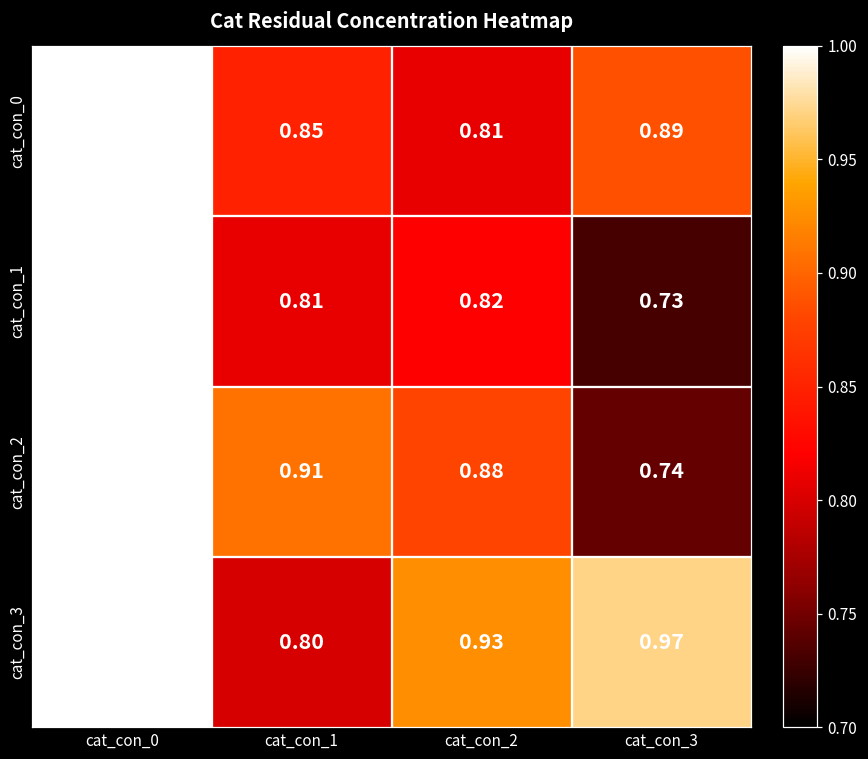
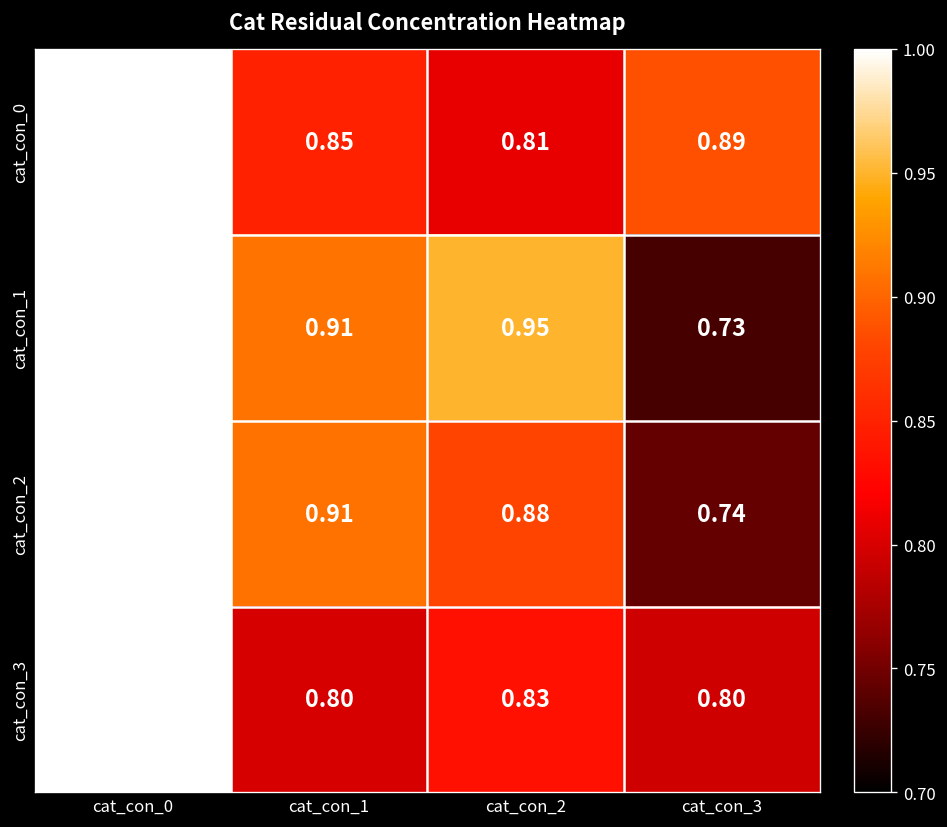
cat_con_1, cat_con_1: 0.81 -> 0.91
cat_con_1, cat_con_2: 0.82 -> 0.95
cat_con_3, cat_con_2: 0.93 -> 0.83
cat_con_3, cat_con_3: 0.97 -> 0.80
